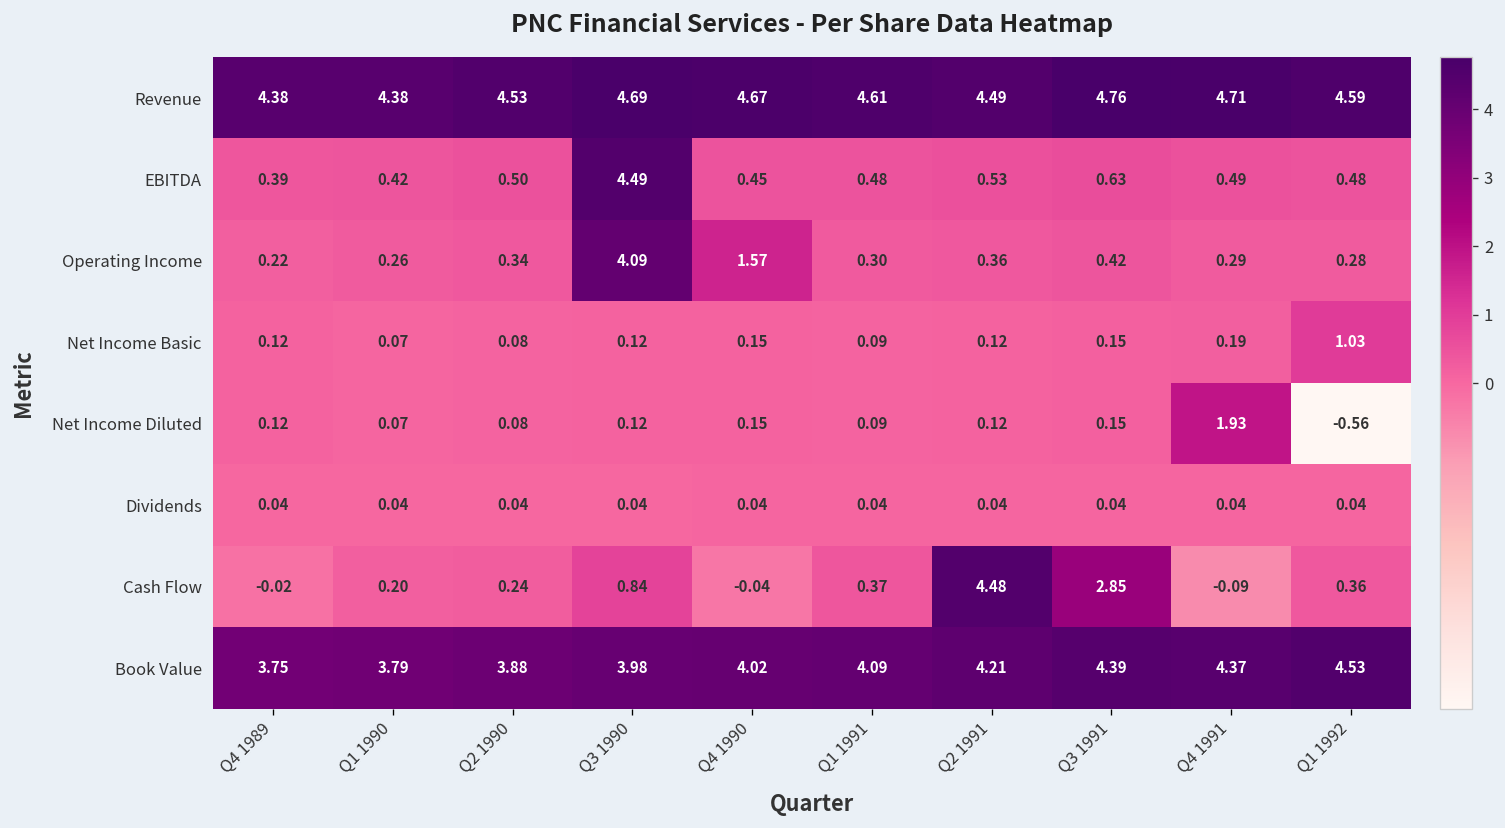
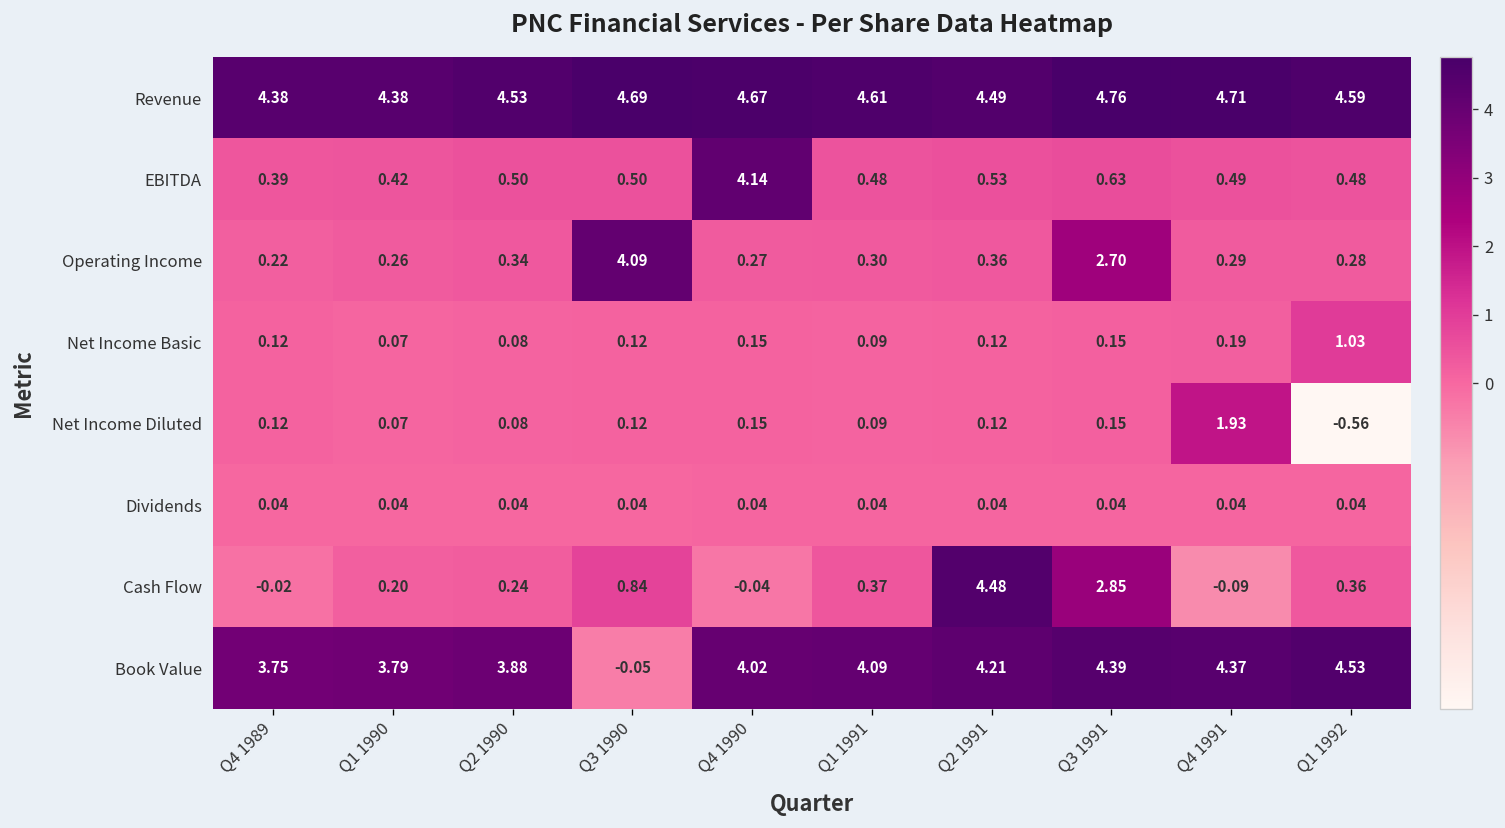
EBITDA, Q3 1990: 4.49 -> 0.50
EBITDA, Q4 1990: 0.45 -> 4.14
Operating Income, Q4 1990: 1.57 -> 0.27
Operating Income, Q3 1991: 0.42 -> 2.70
Book Value, Q3 1990: 3.98 -> -0.05
